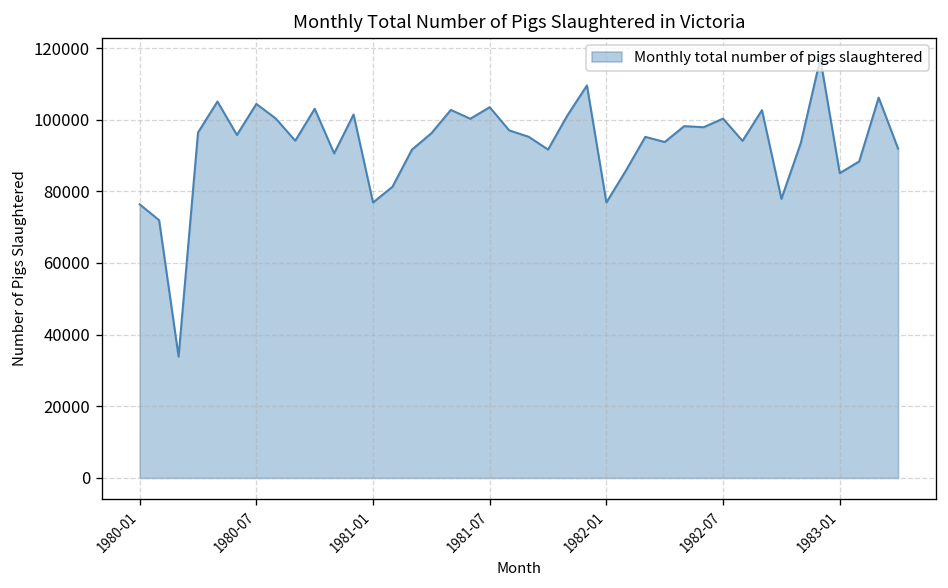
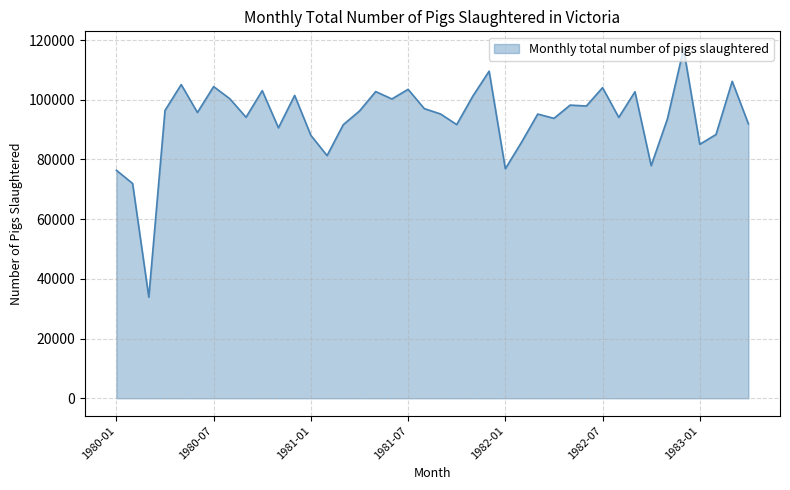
1981-01: 77000 -> 88000
1982-07: 100000 -> 104000
